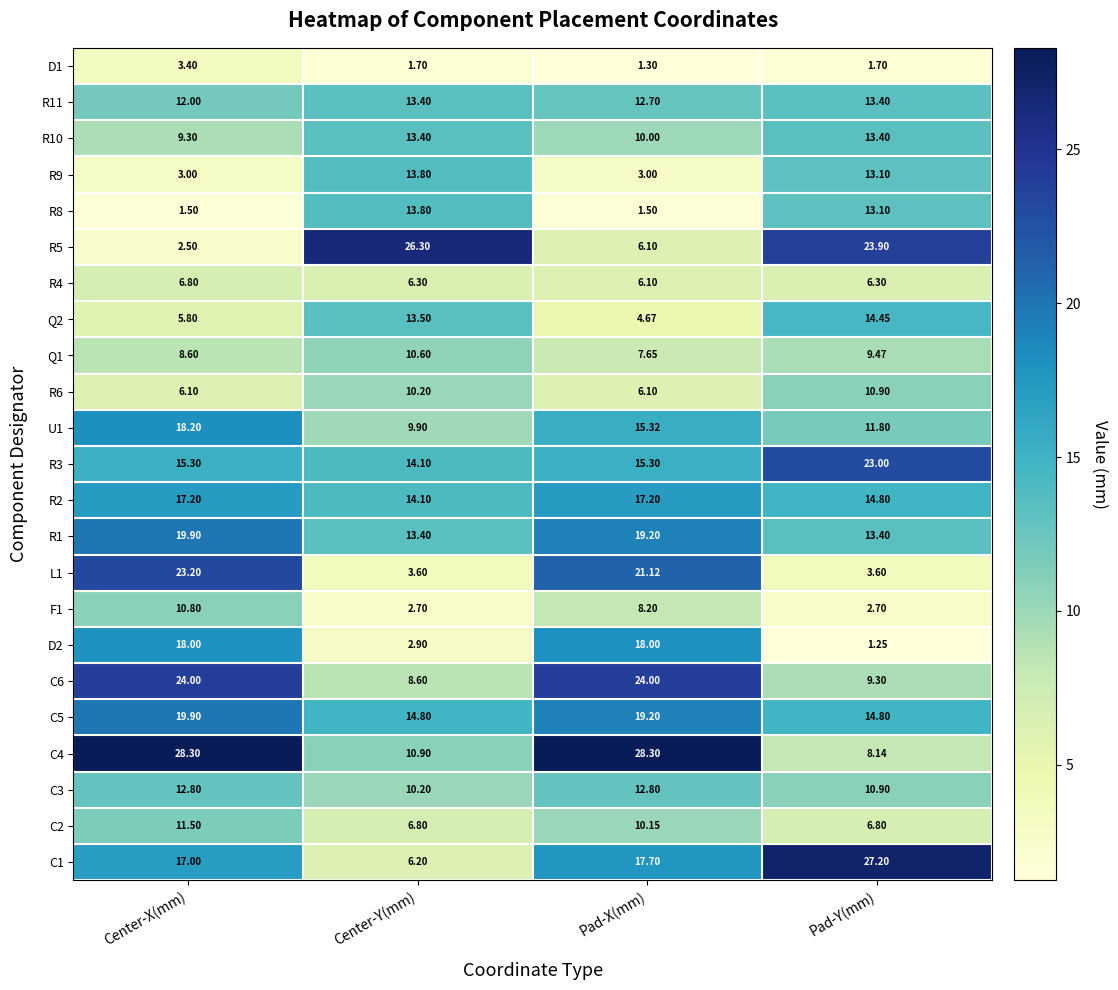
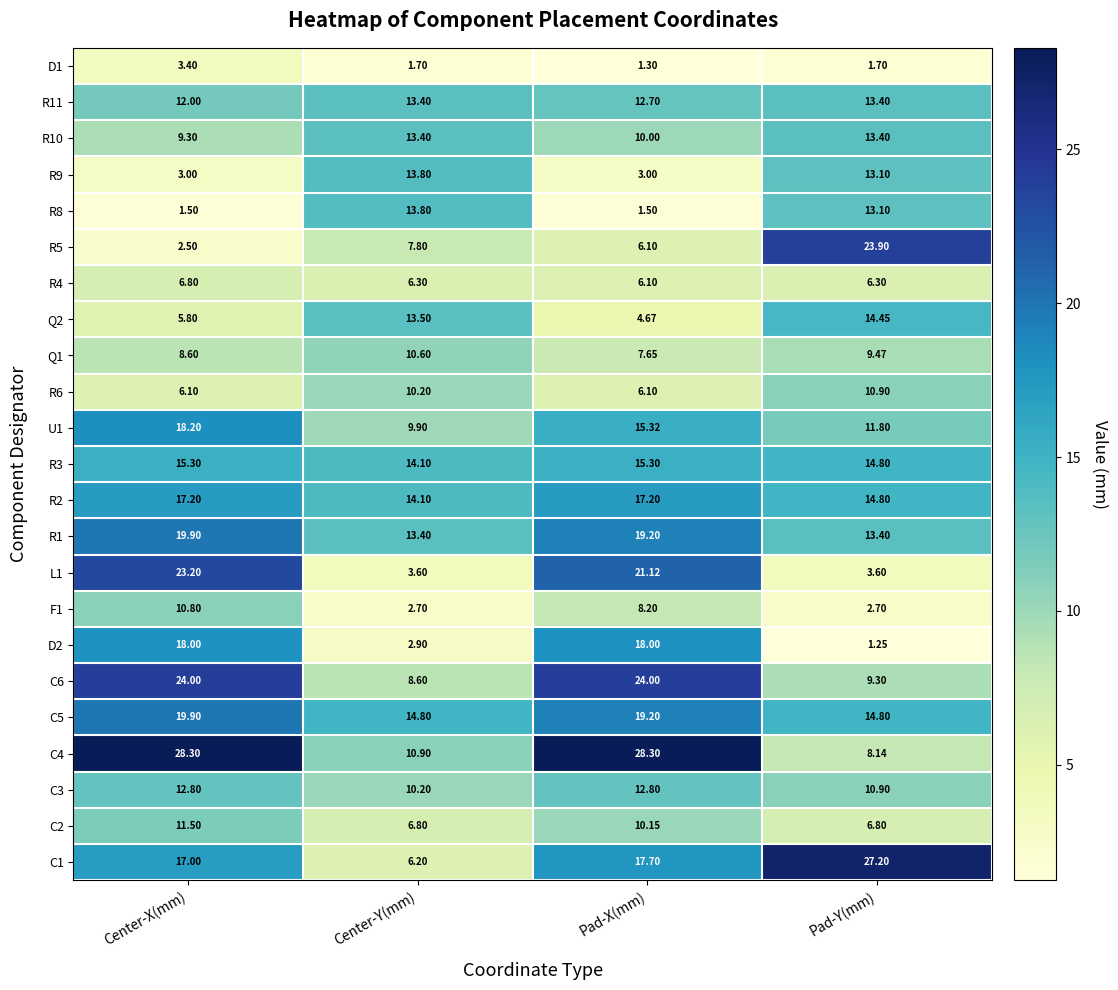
R5, Center-Y(mm): 26.30 -> 7.80
R3, Pad-Y(mm): 23.00 -> 14.80
